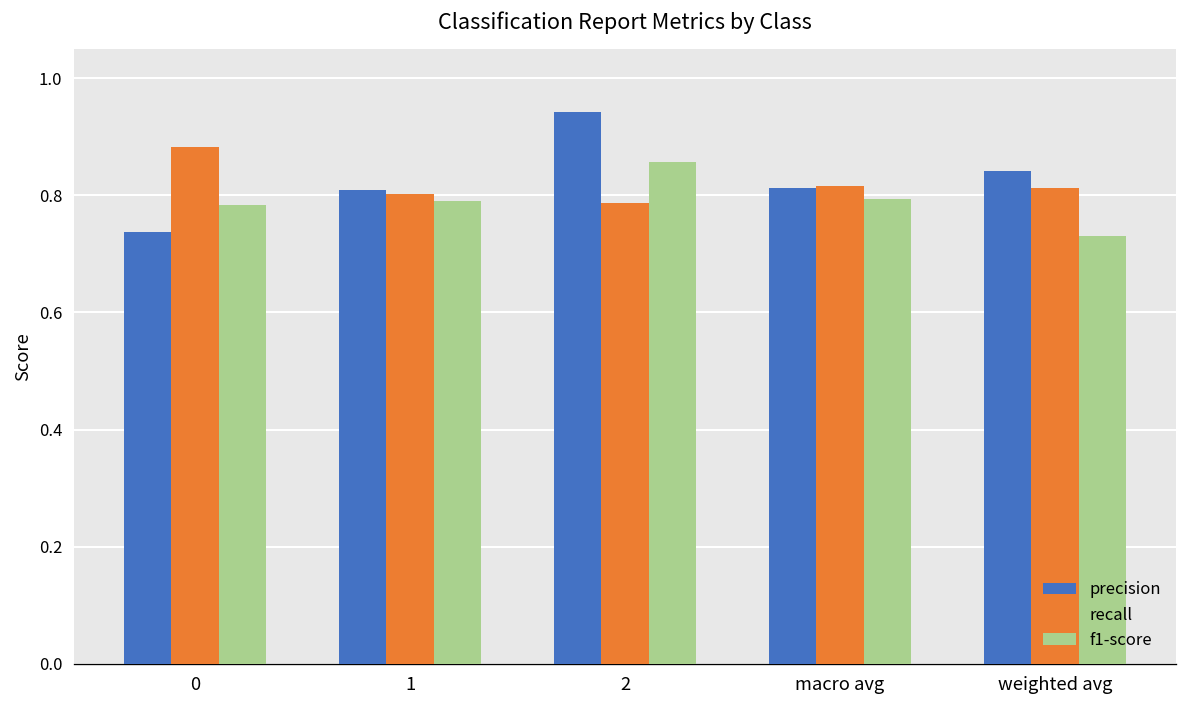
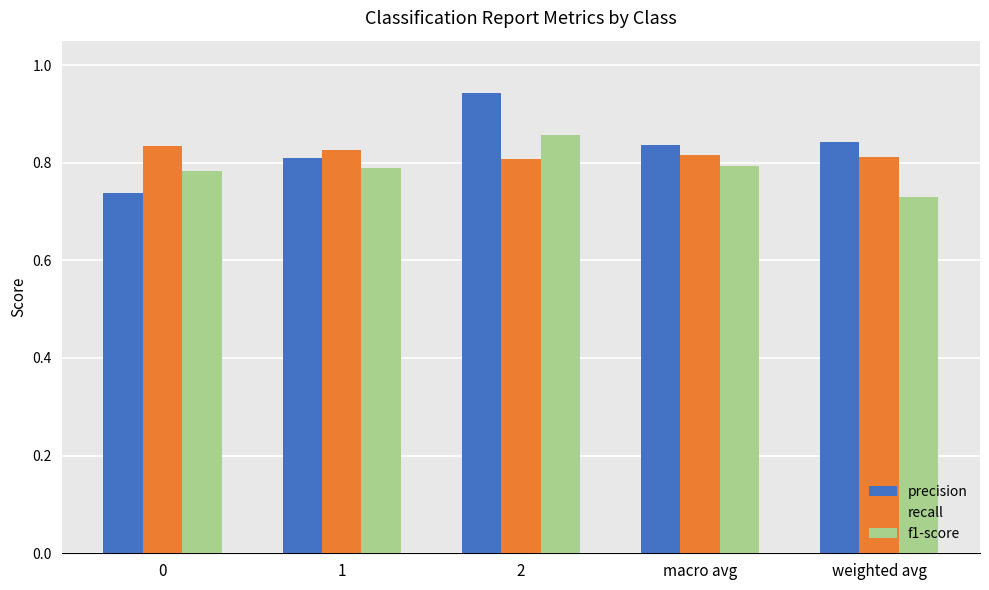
recall, 0: 0.88 -> 0.83
recall, 1: 0.80 -> 0.83
recall, 2: 0.79 -> 0.81
precision, macro avg: 0.81 -> 0.84
